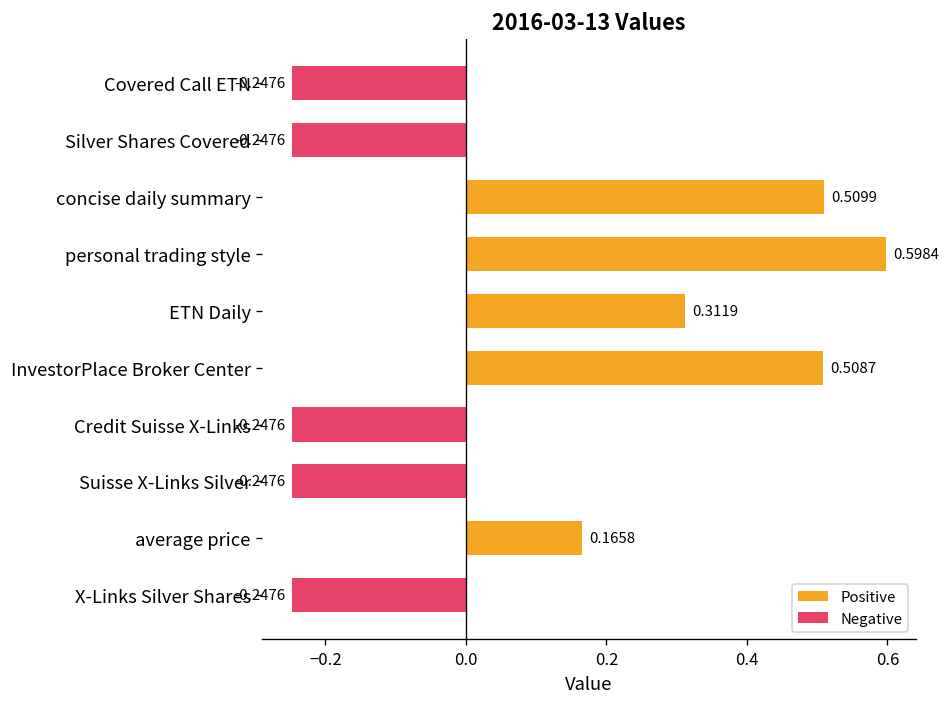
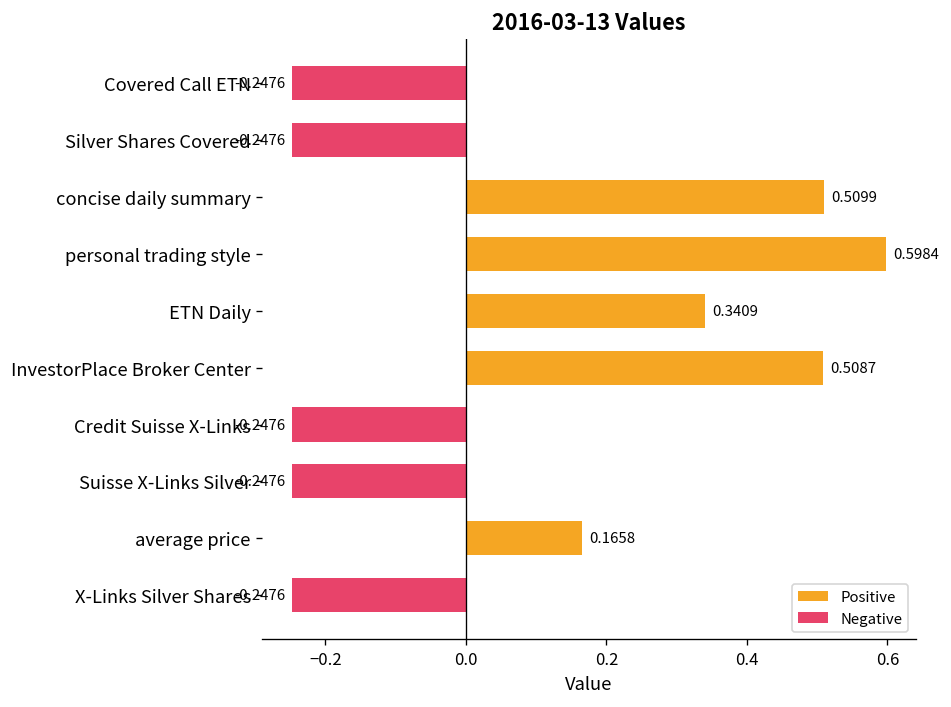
Positive, ETN Daily: 0.3119 -> 0.3409
